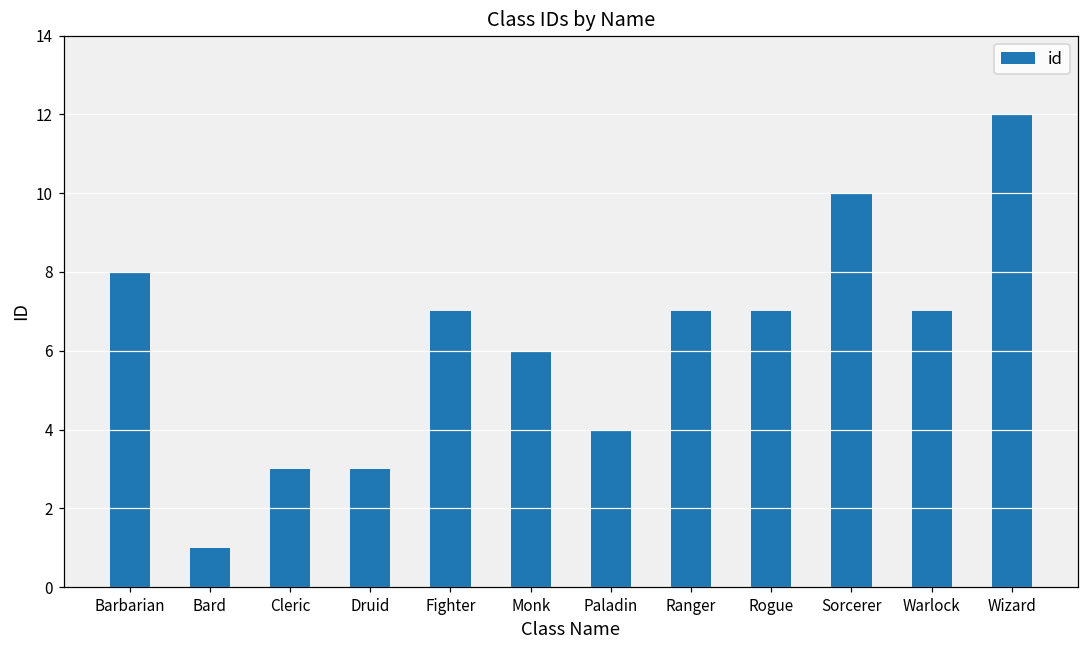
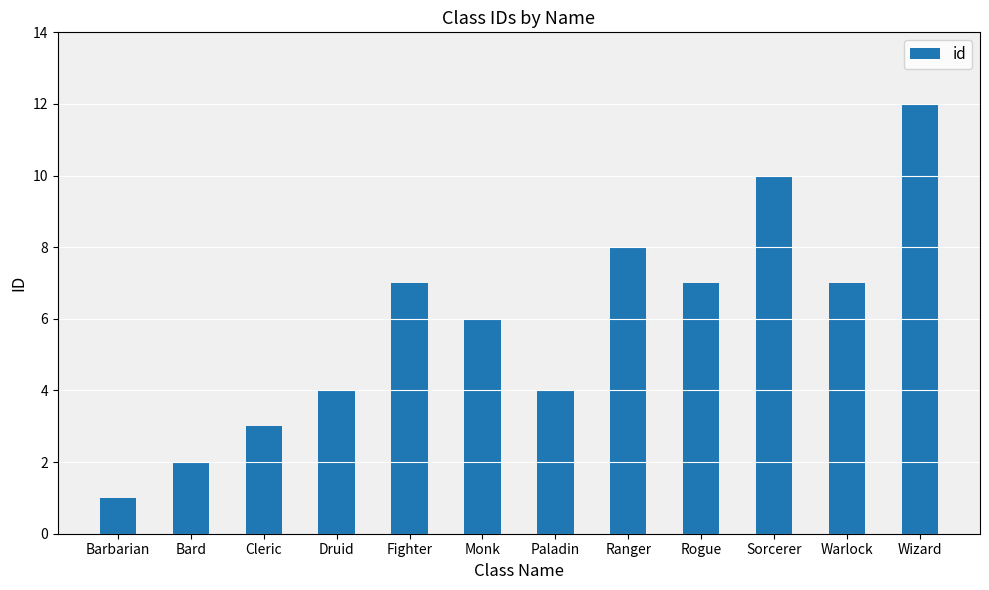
Barbarian: 8 -> 1
Bard: 1 -> 2
Druid: 3 -> 4
Ranger: 7 -> 8
